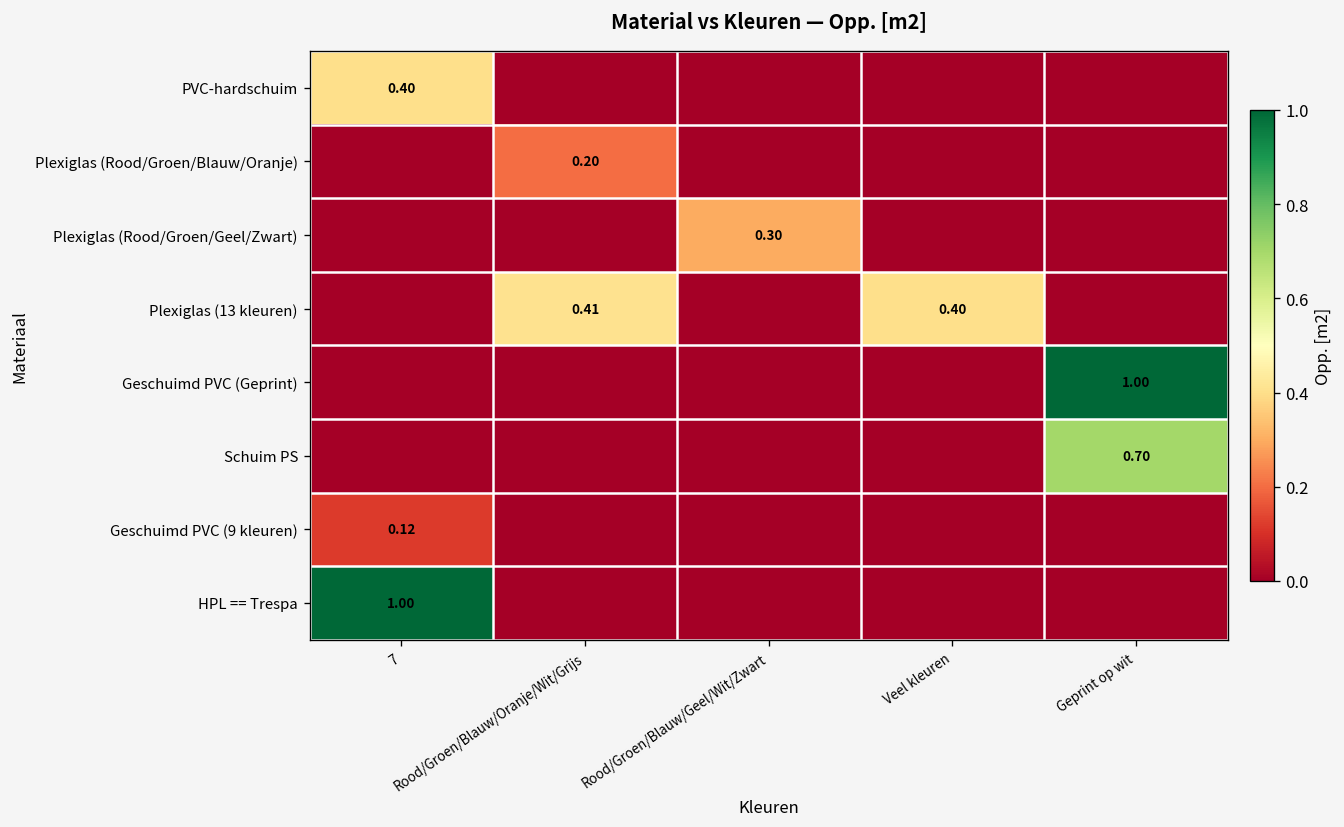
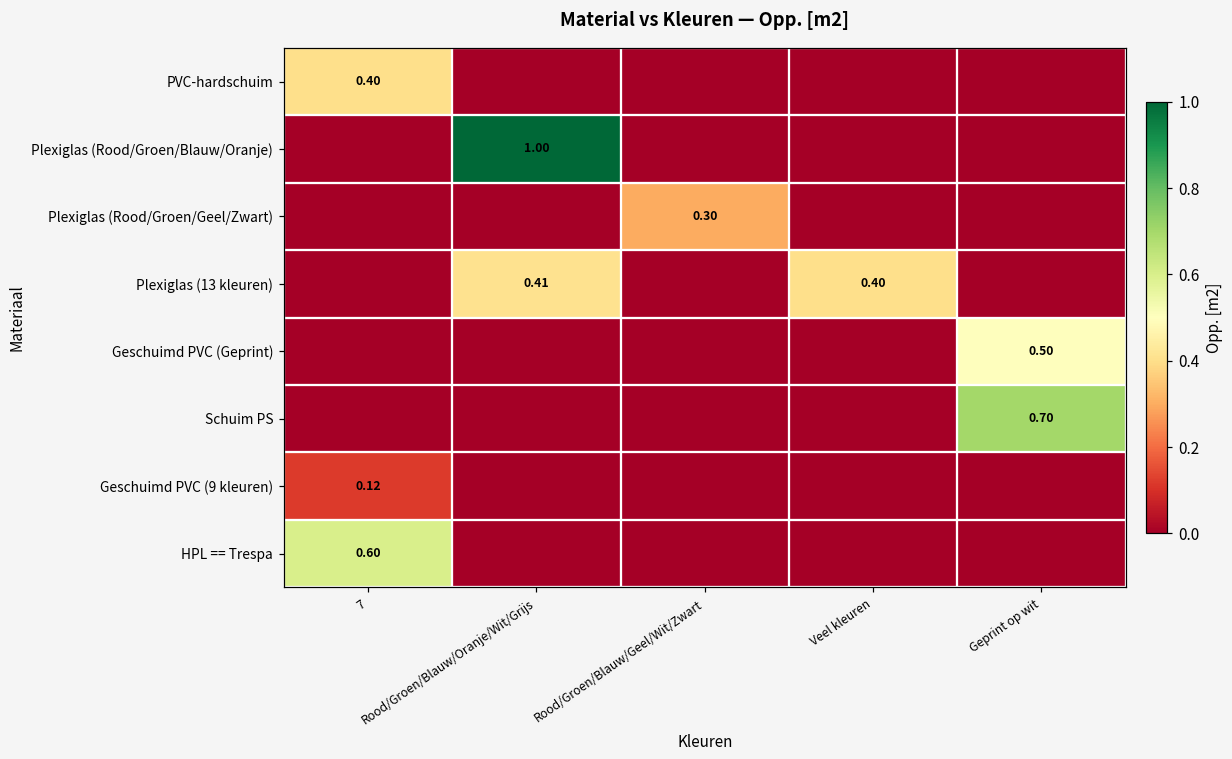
Plexiglas (Rood/Groen/Blauw/Oranje), Rood/Groen/Blauw/Oranje/Wit/Grijs: 0.20 -> 1.00
Geschuimd PVC (Geprint), Geprint op wit: 1.00 -> 0.50
HPL == Trespa, 7: 1.00 -> 0.60
